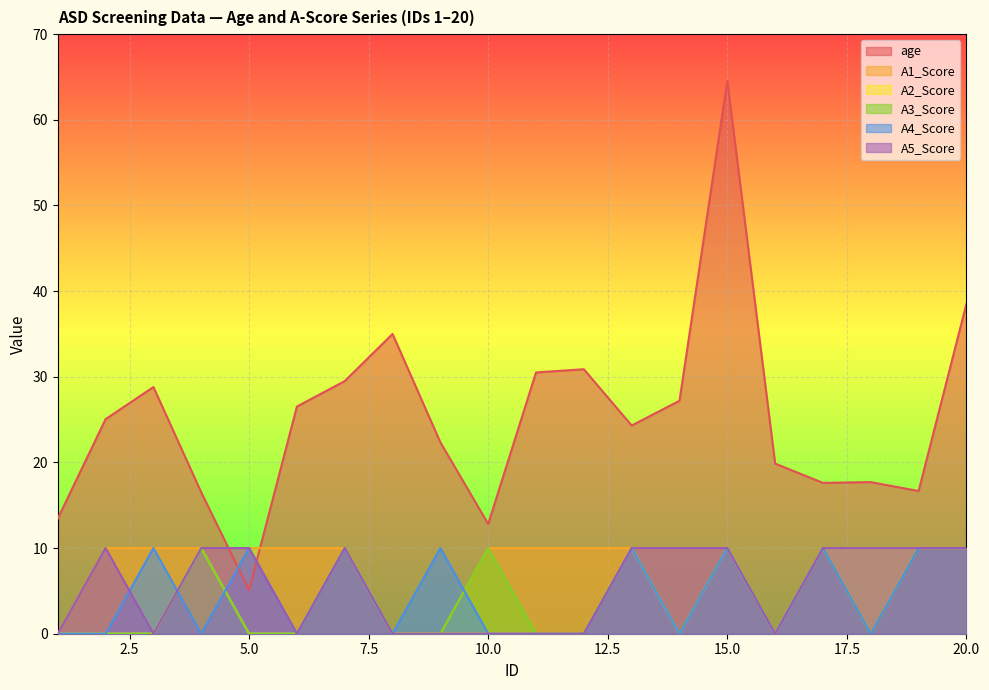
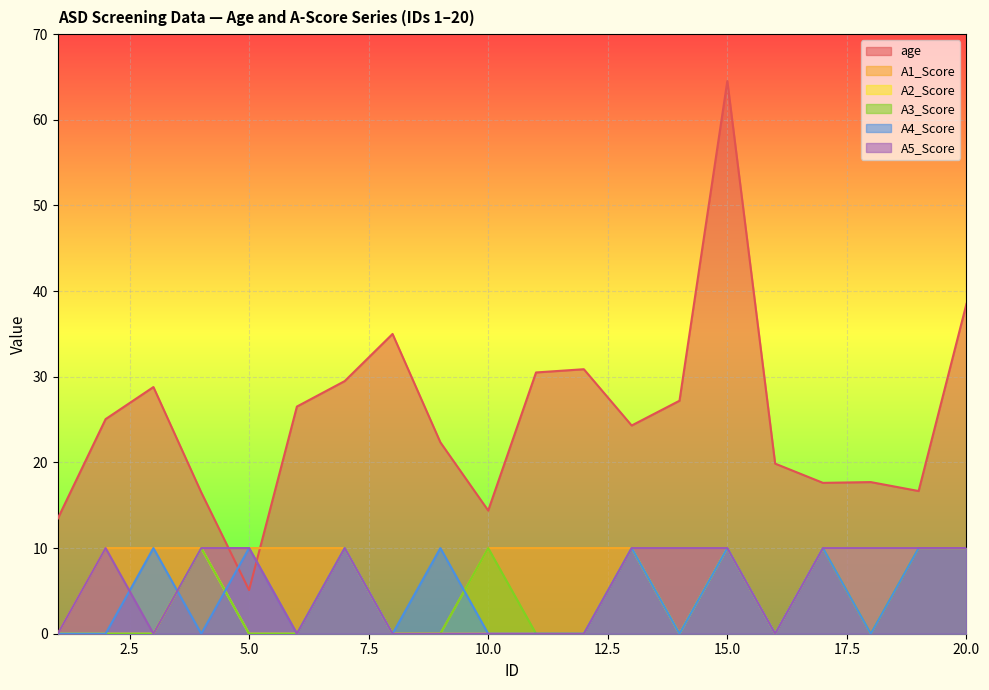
age, 10.0: 13 -> 14
